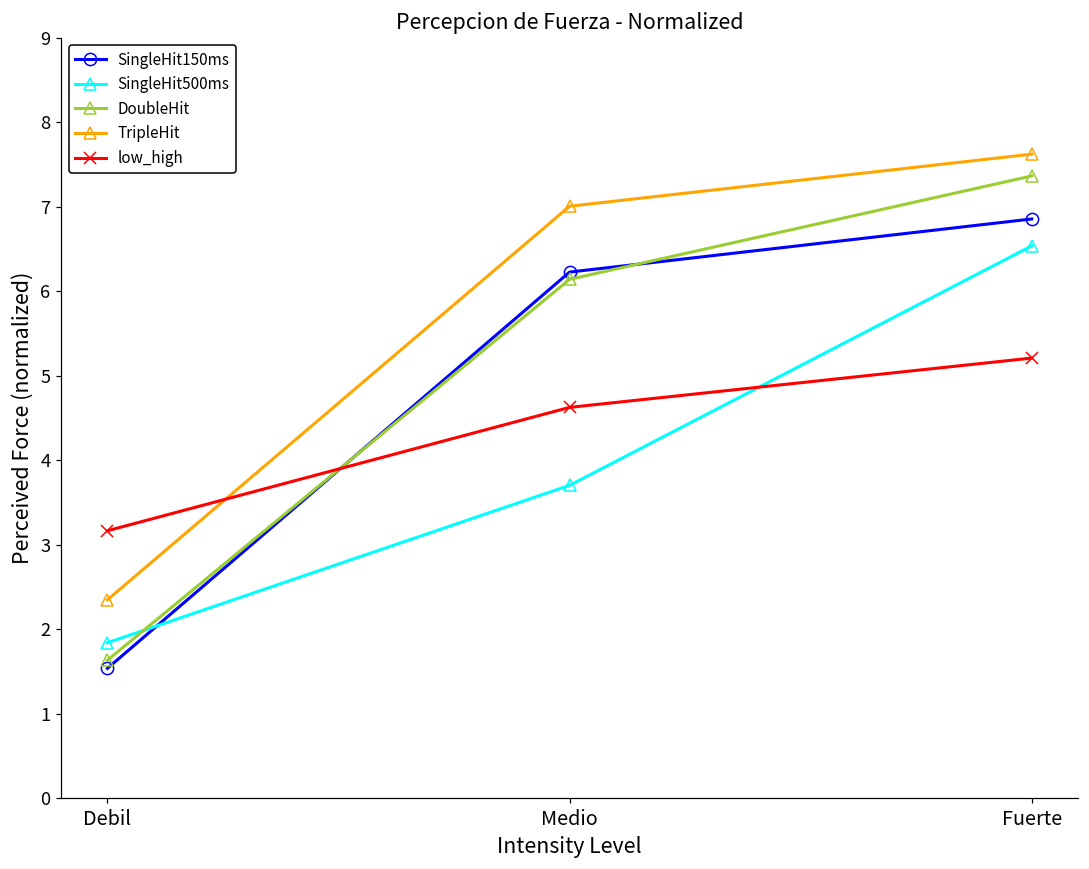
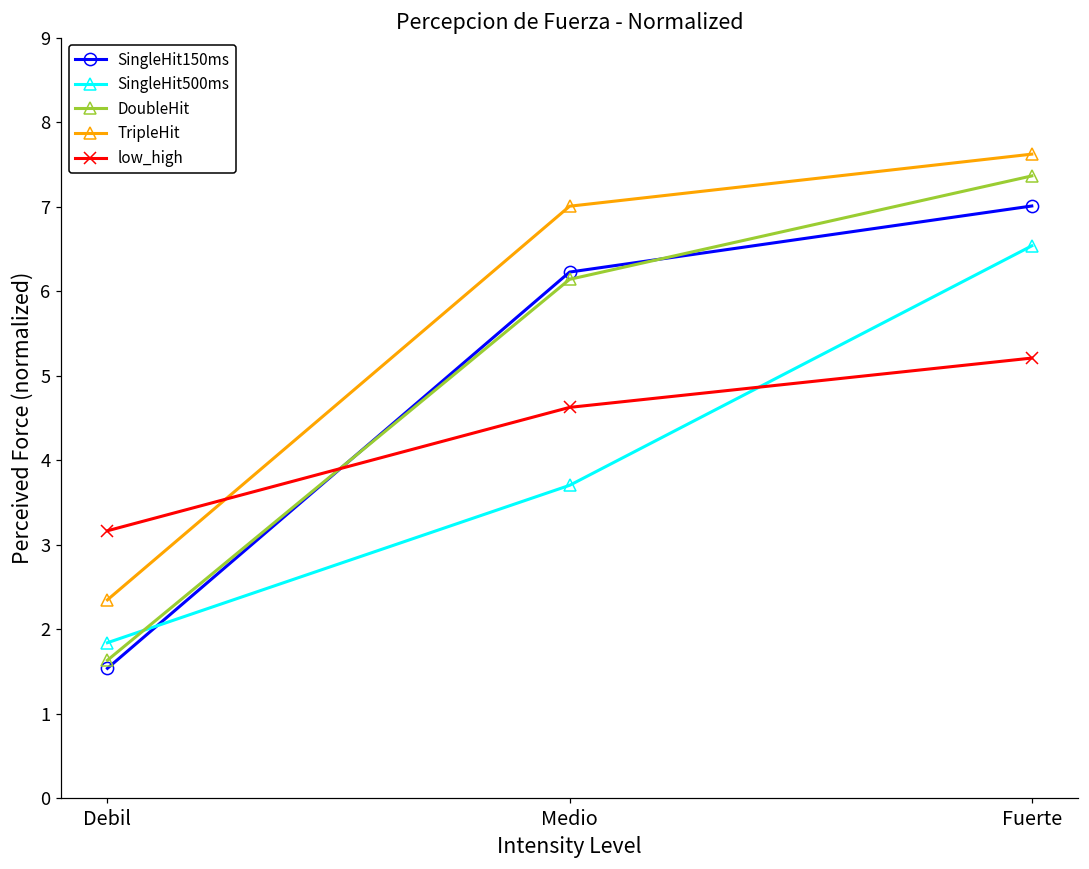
SingleHit150ms, Fuerte: 6.9 -> 7.0
